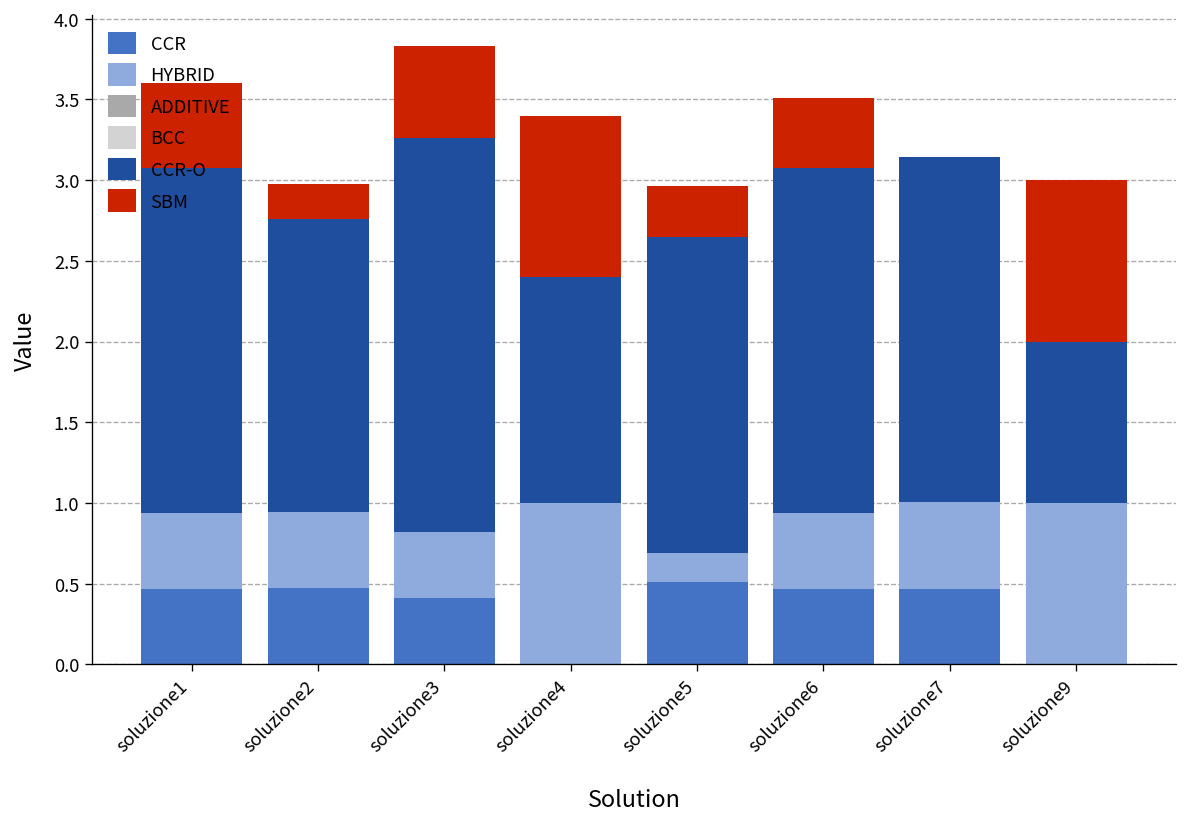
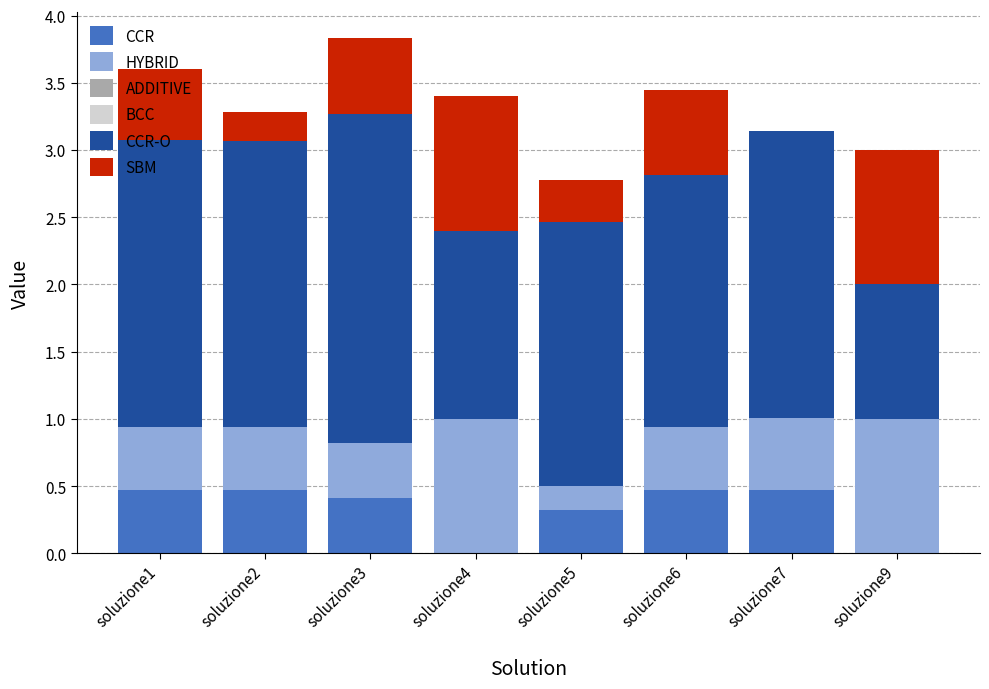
CCR-O, soluzione2: 1.82 -> 2.12
CCR, soluzione5: 0.51 -> 0.32
CCR-O, soluzione6: 2.14 -> 1.88
SBM, soluzione6: 0.44 -> 0.63
